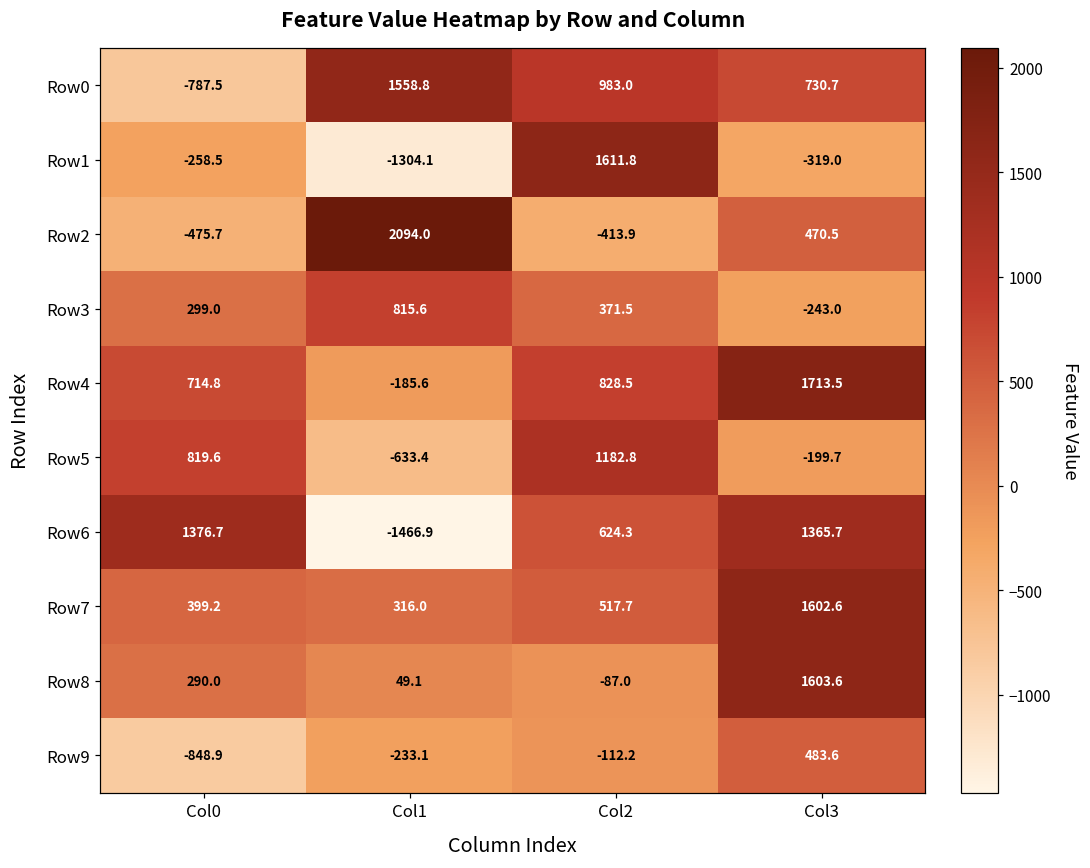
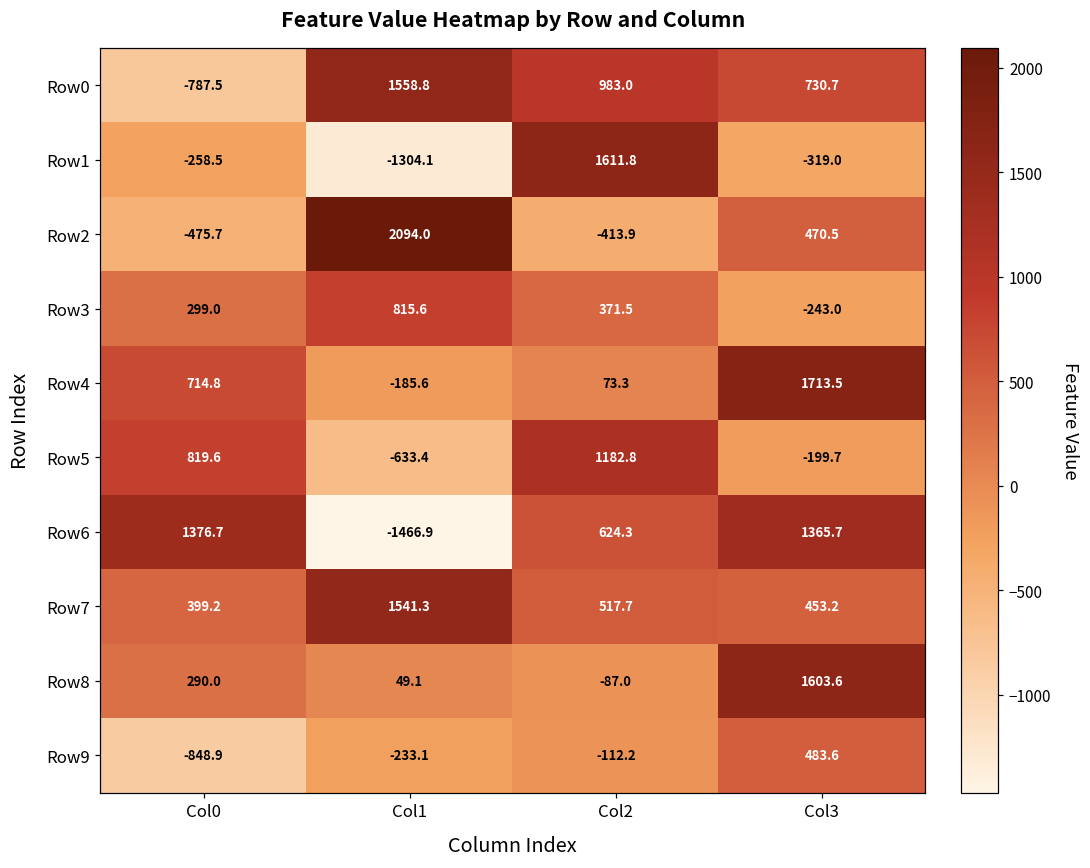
Row4, Col2: 828.5 -> 73.3
Row7, Col1: 316.0 -> 1541.3
Row7, Col3: 1602.6 -> 453.2
